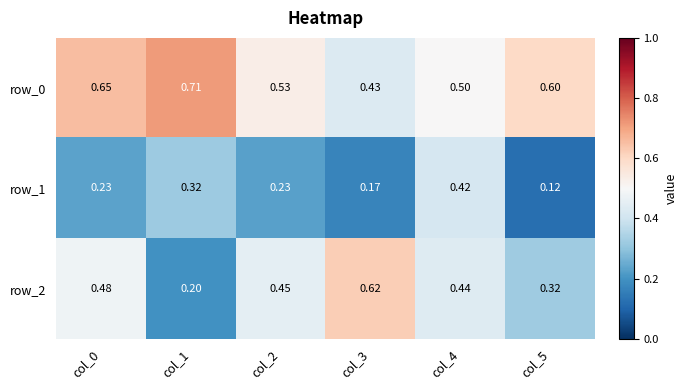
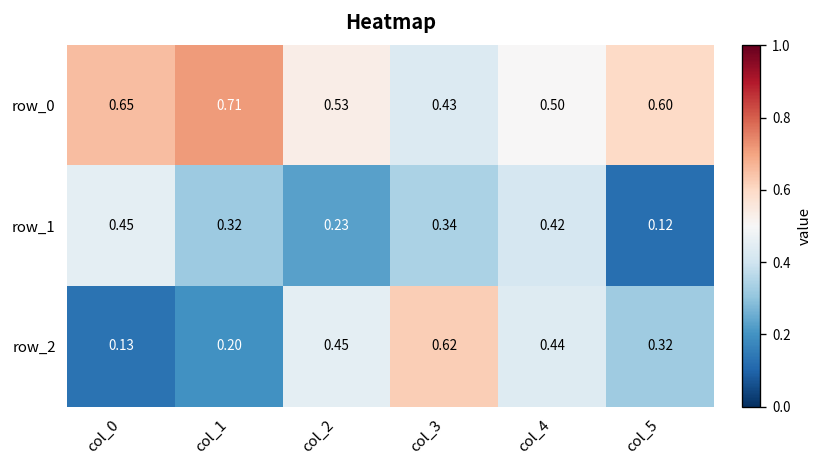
row_1, col_0: 0.23 -> 0.45
row_1, col_3: 0.17 -> 0.34
row_2, col_0: 0.48 -> 0.13
